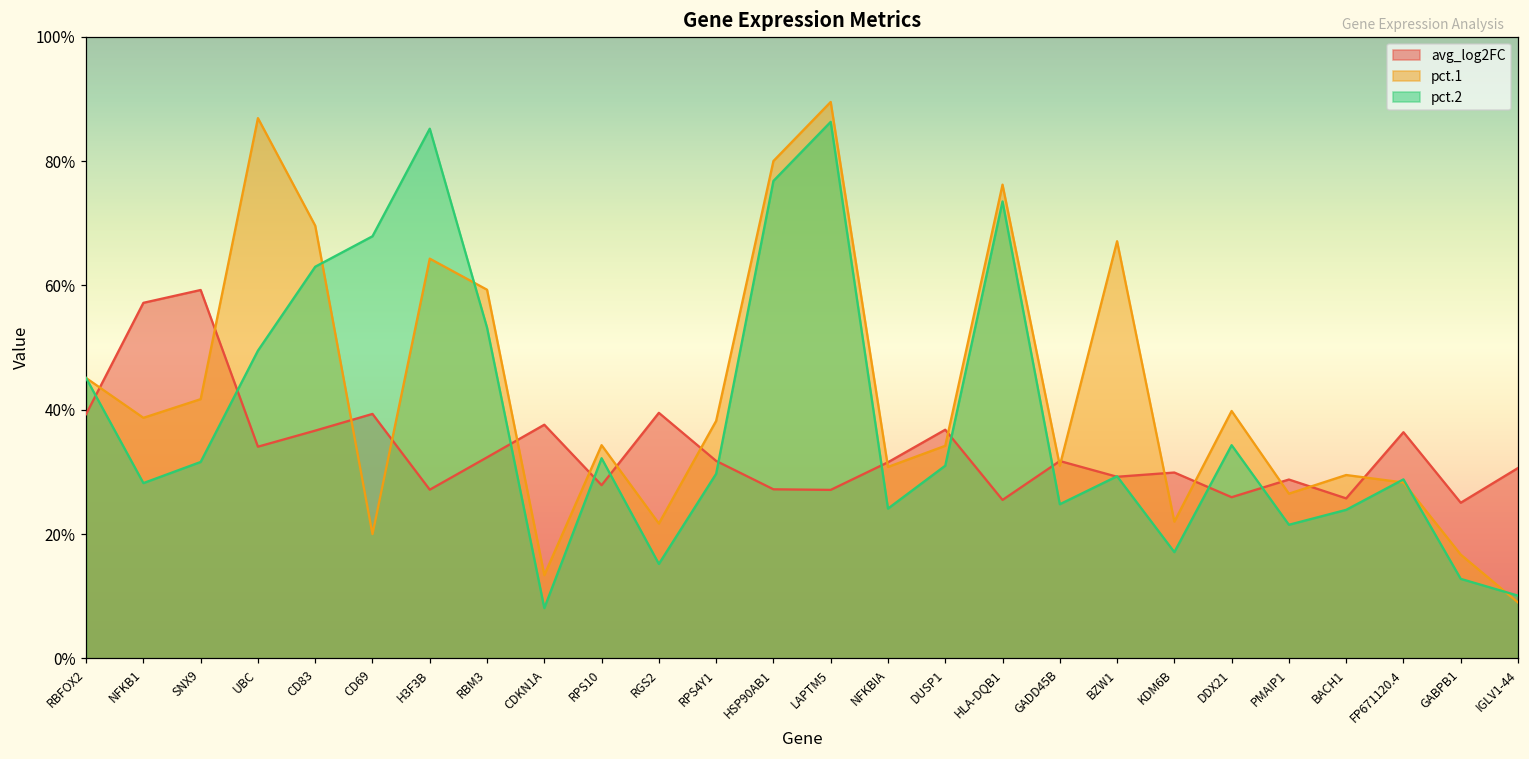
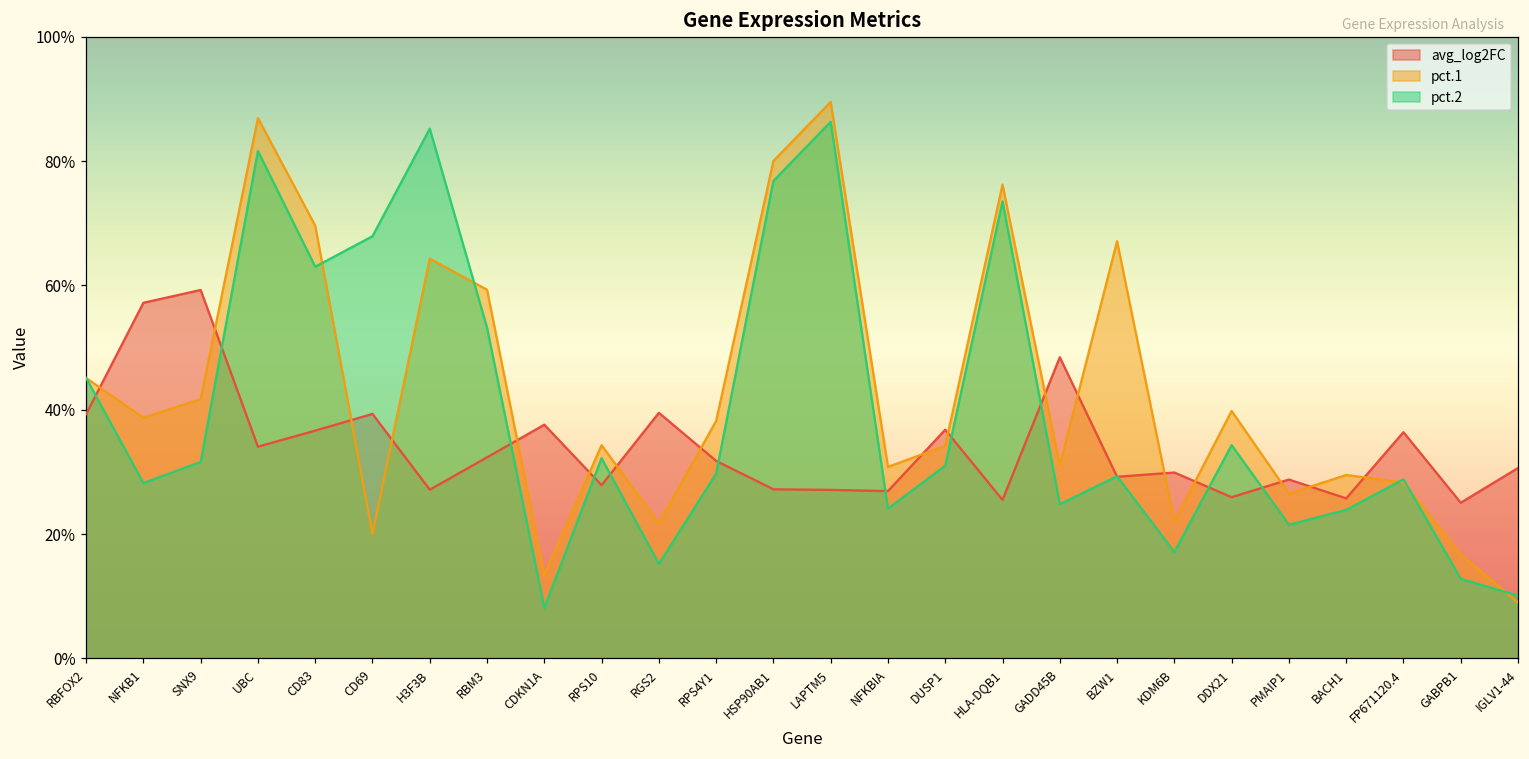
pct.2, UBC: 50% -> 82%
avg_log2FC, NFKBIA: 32% -> 27%
avg_log2FC, GADD45B: 32% -> 48%
